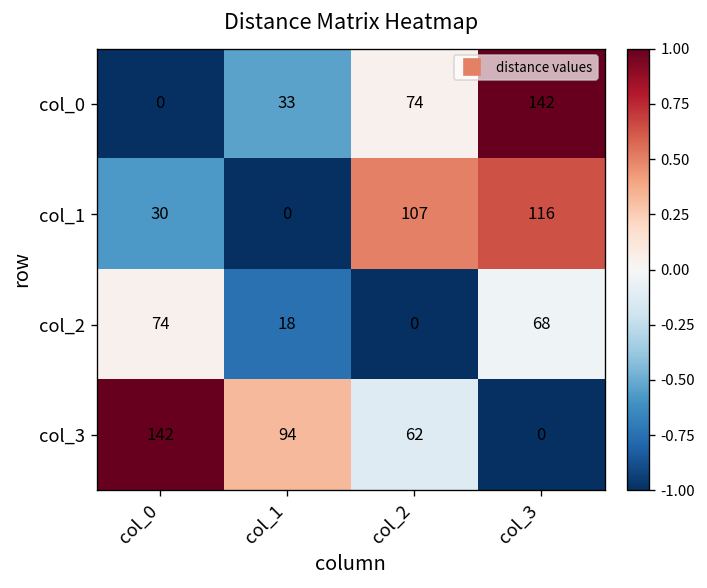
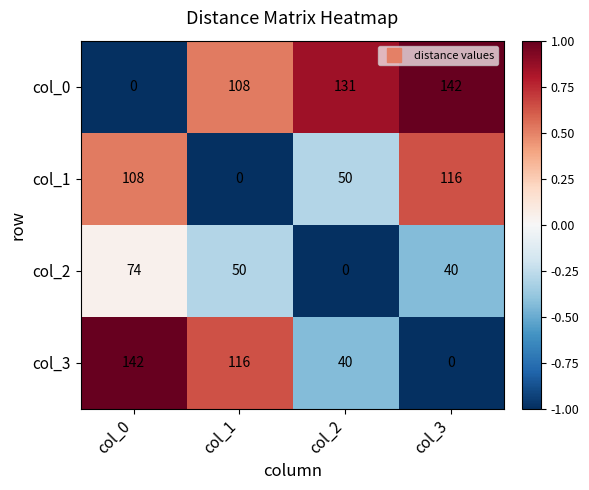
col_0, col_1: 33 -> 108
col_0, col_2: 74 -> 131
col_1, col_0: 30 -> 108
col_1, col_2: 107 -> 50
col_2, col_1: 18 -> 50
col_2, col_3: 68 -> 40
col_3, col_1: 94 -> 116
col_3, col_2: 62 -> 40
